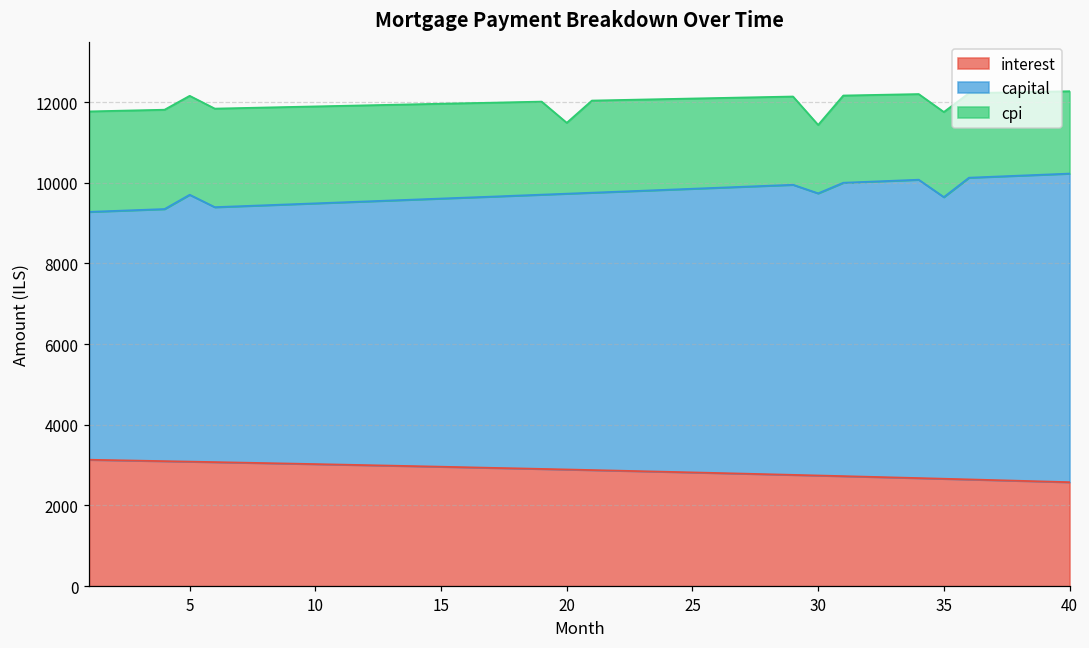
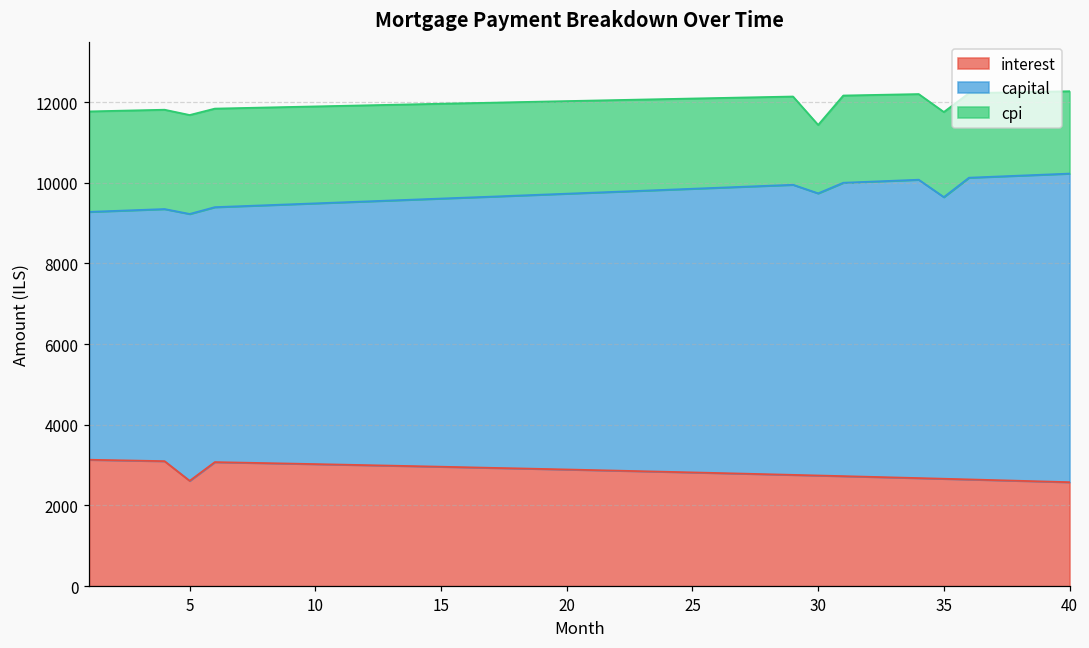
interest, 5: 3100 -> 2600
cpi, 20: 1800 -> 2300
